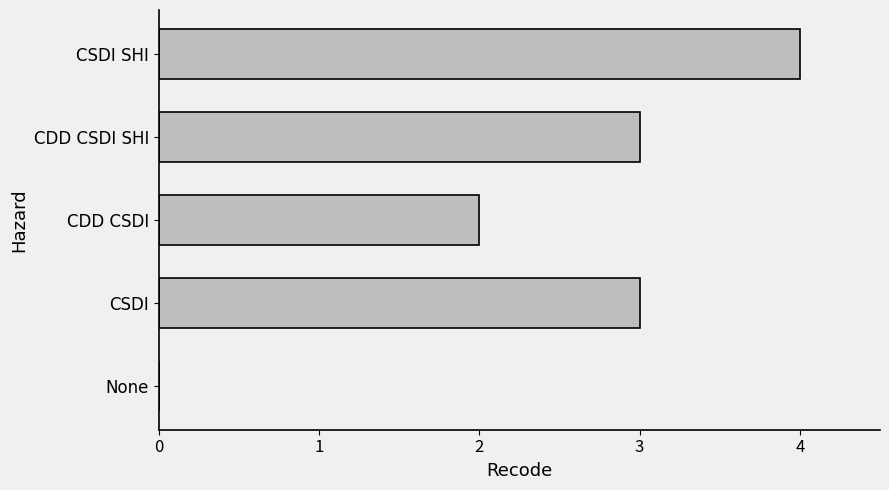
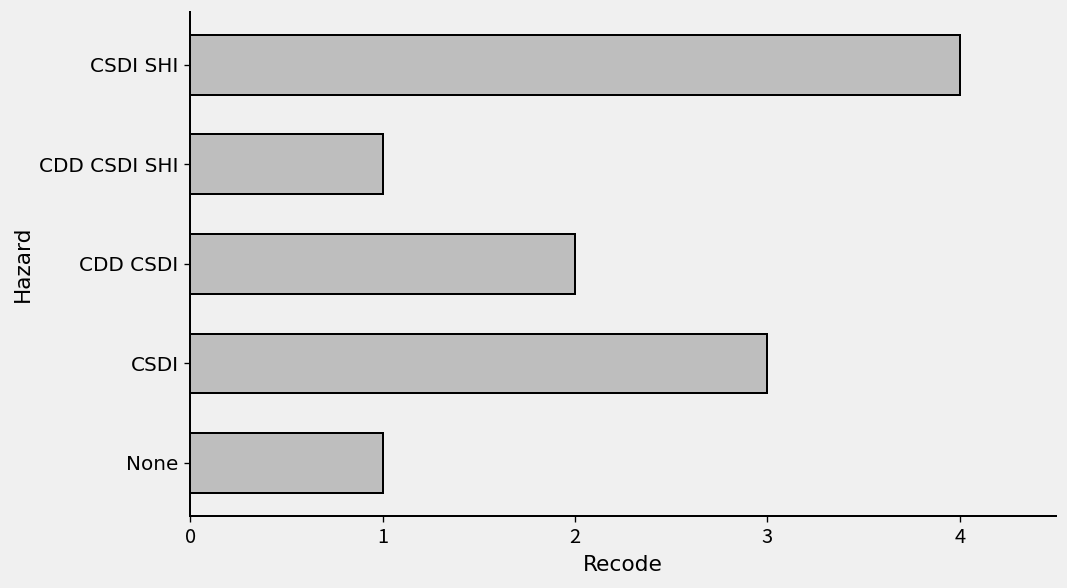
CDD CSDI SHI: 3 -> 1
None: 0 -> 1
